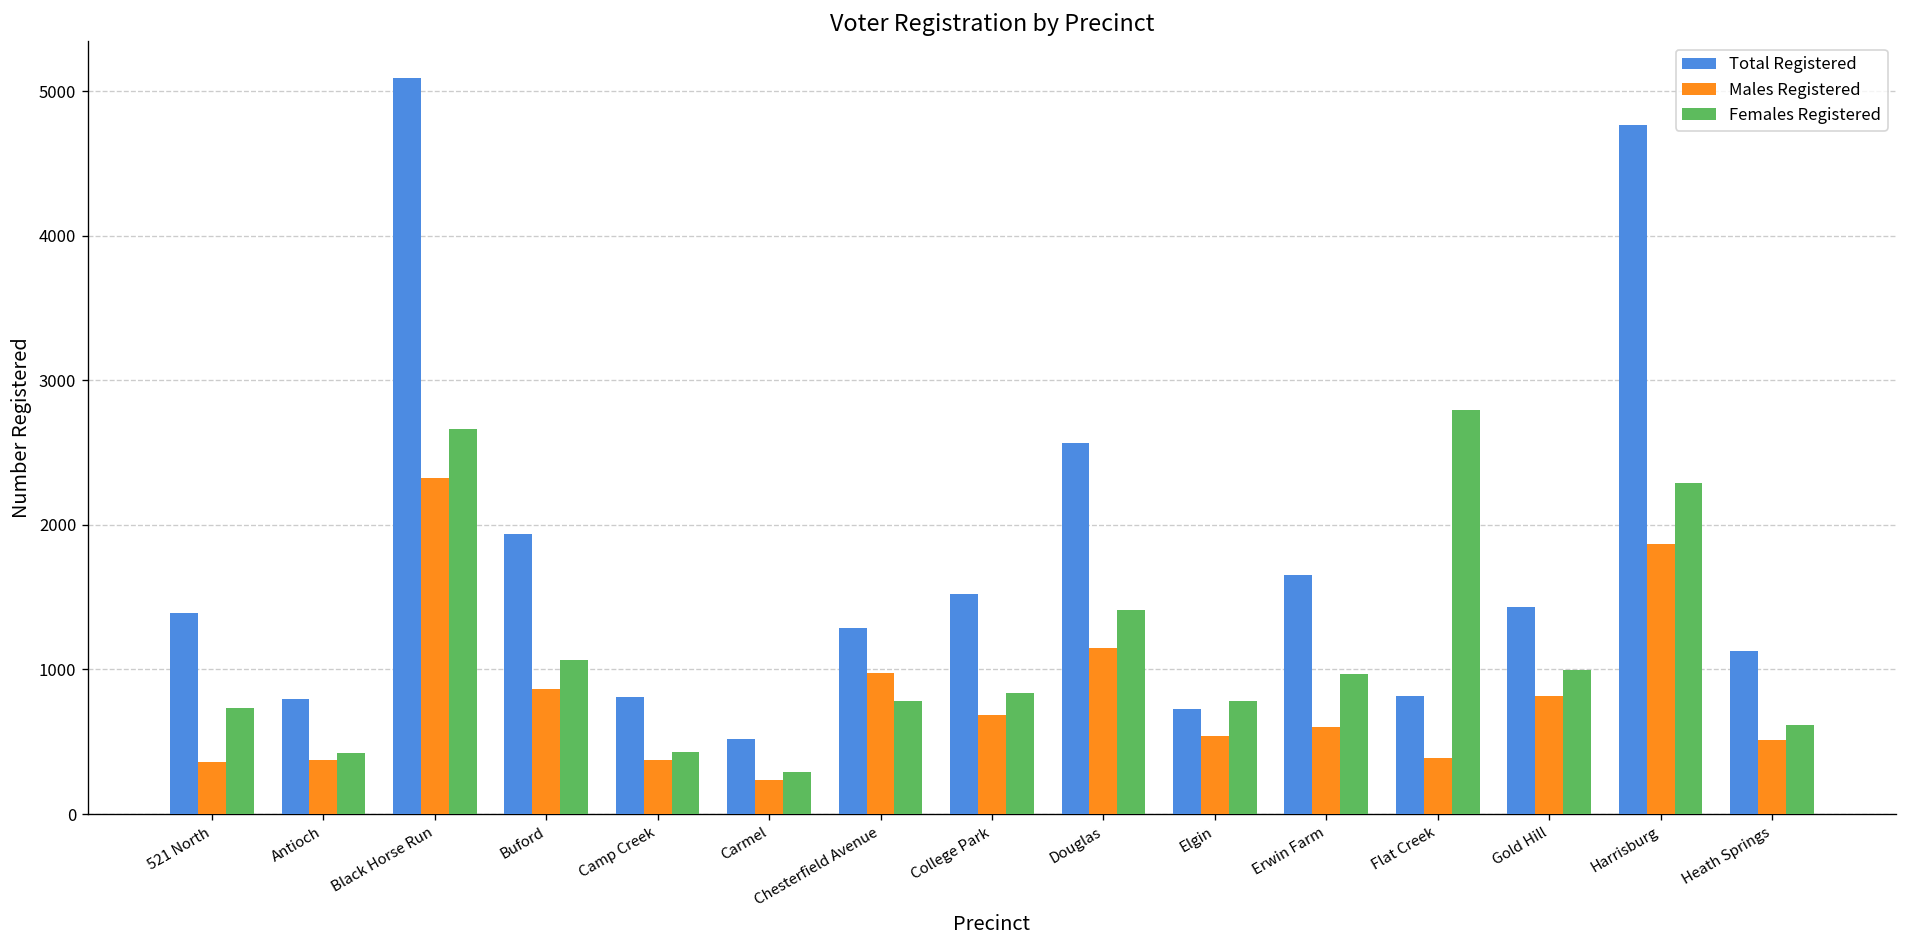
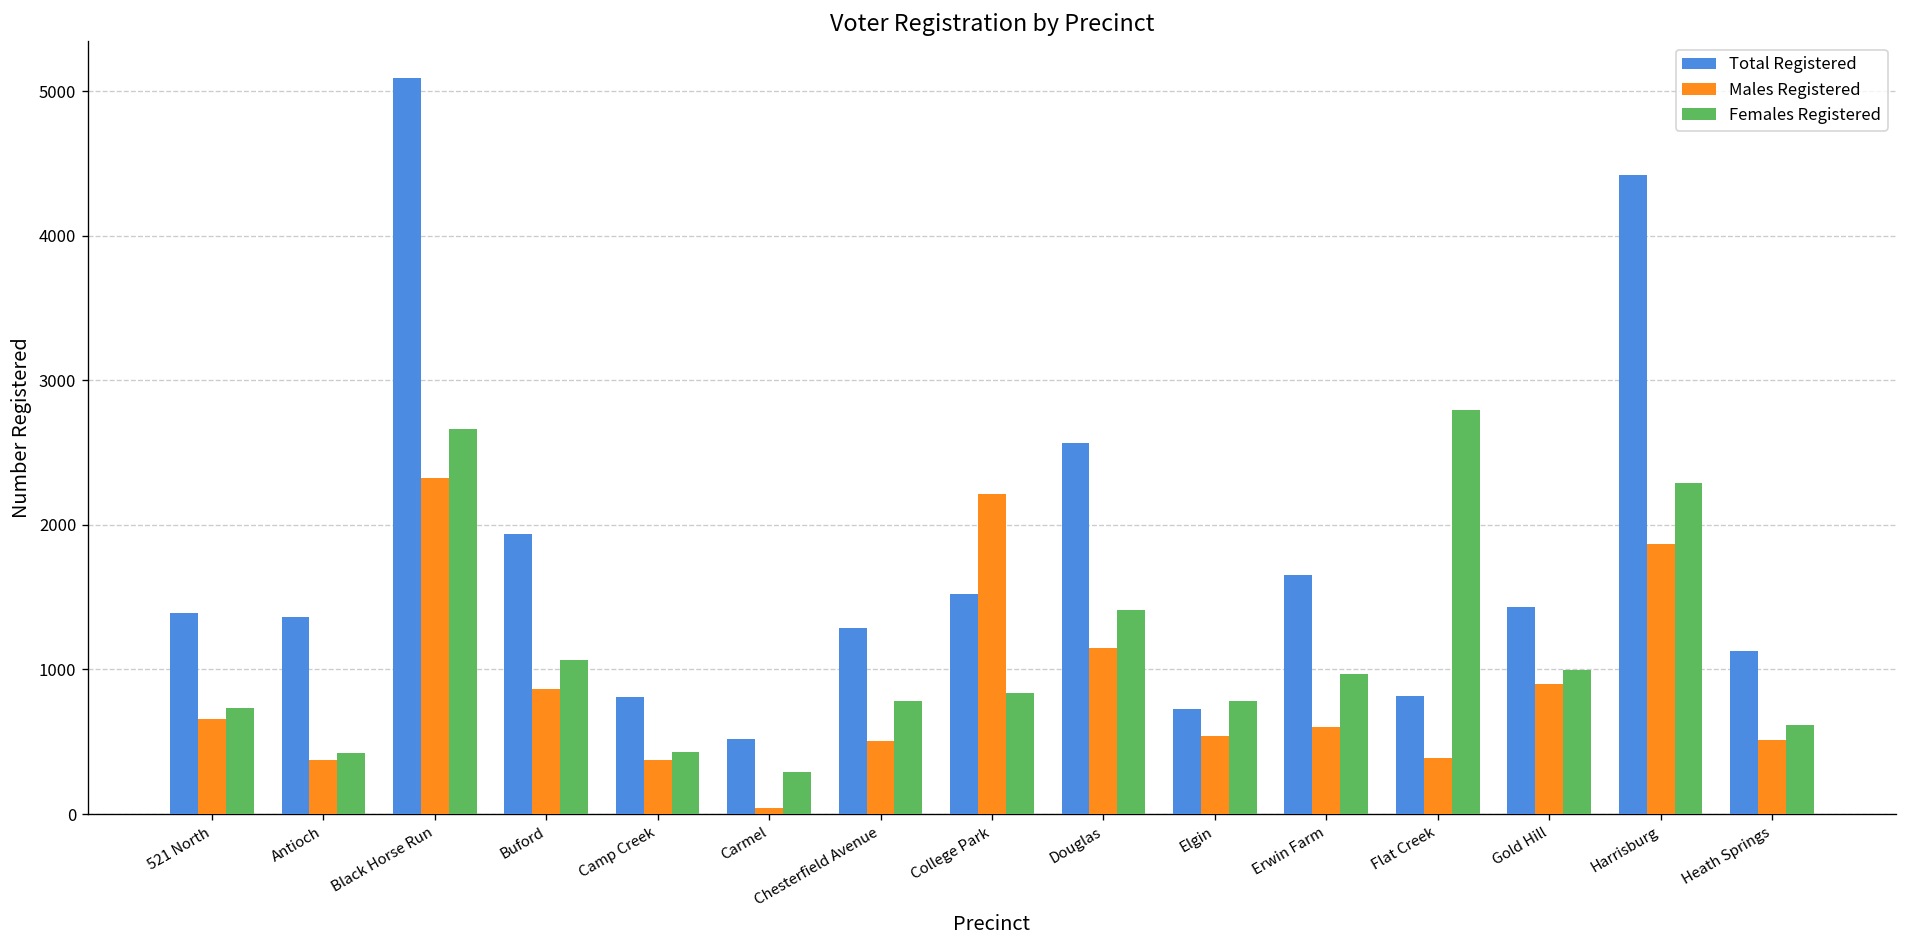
Males Registered, 521 North: 360 -> 660
Total Registered, Antioch: 790 -> 1360
Males Registered, Carmel: 230 -> 40
Males Registered, Chesterfield Avenue: 980 -> 510
Males Registered, College Park: 690 -> 2210
Males Registered, Gold Hill: 820 -> 900
Total Registered, Harrisburg: 4770 -> 4420
